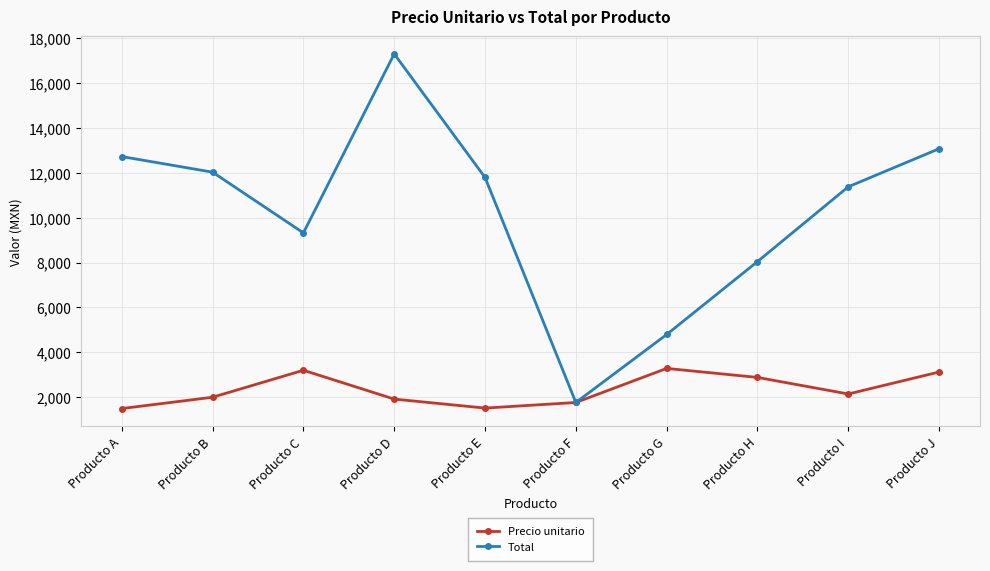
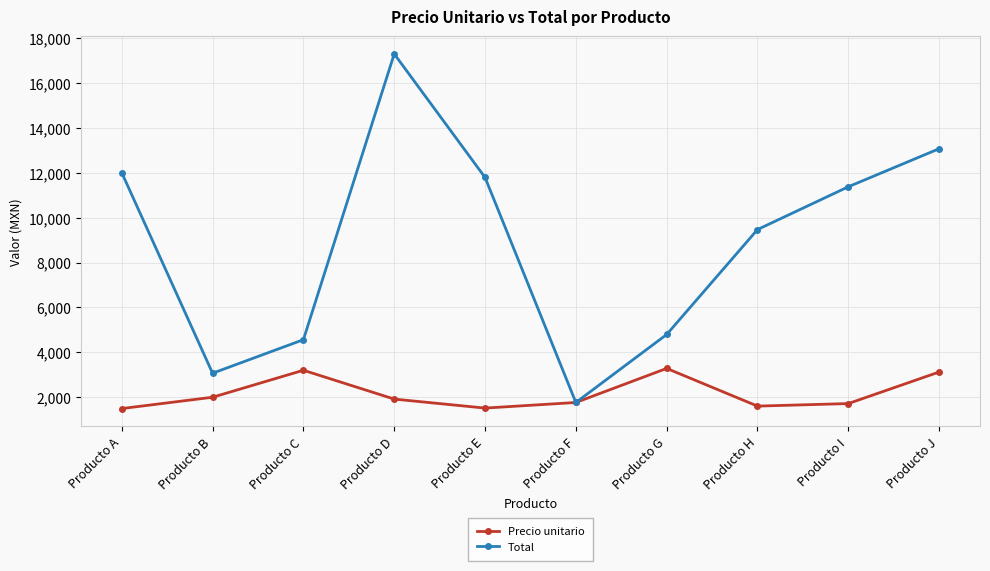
Total, Producto A: 12,700 -> 12,000
Total, Producto B: 12,000 -> 3,100
Total, Producto C: 9,300 -> 4,600
Precio unitario, Producto H: 2,900 -> 1,600
Total, Producto H: 8,000 -> 9,500
Precio unitario, Producto I: 2,100 -> 1,700
